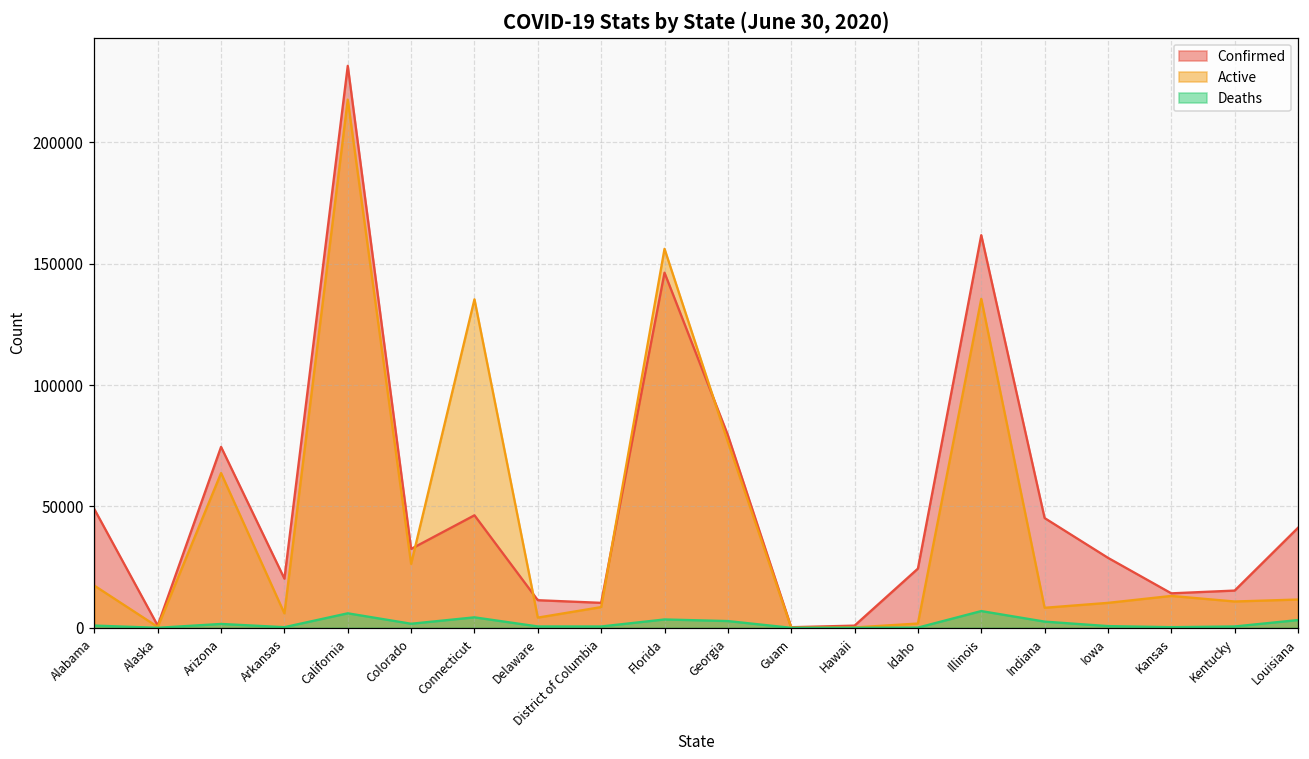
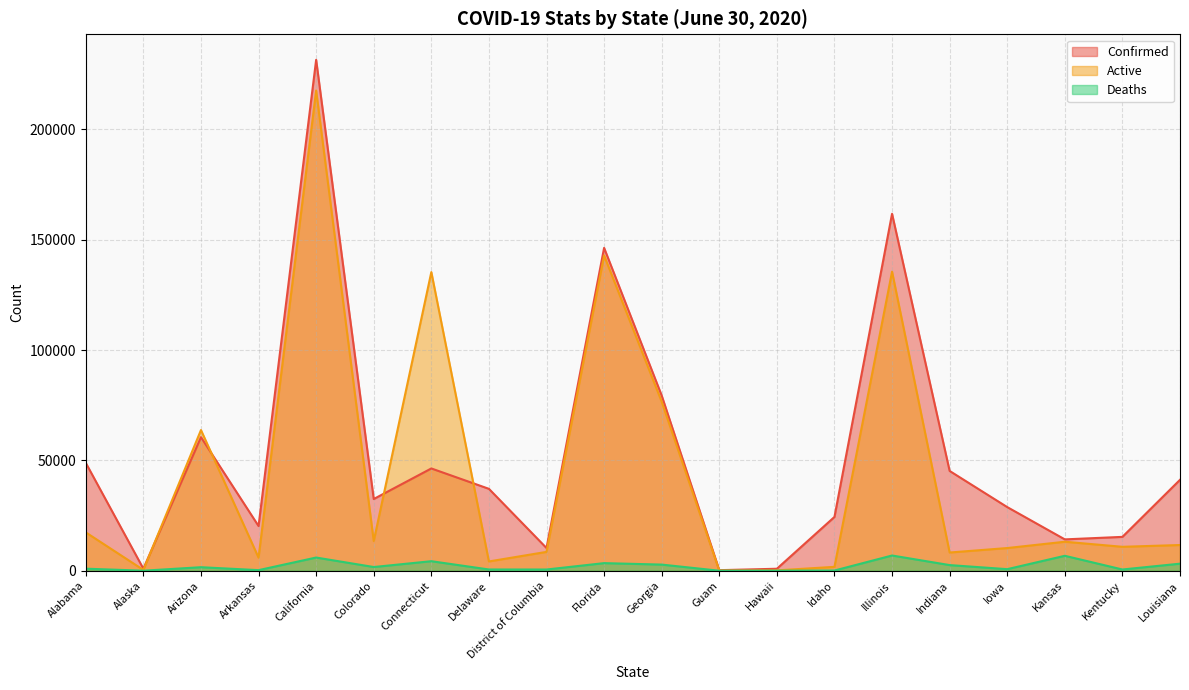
Confirmed, Arizona: 75000 -> 61000
Active, Colorado: 26000 -> 13000
Confirmed, Delaware: 11000 -> 37000
Active, Florida: 156000 -> 143000
Deaths, Kansas: 0 -> 7000
